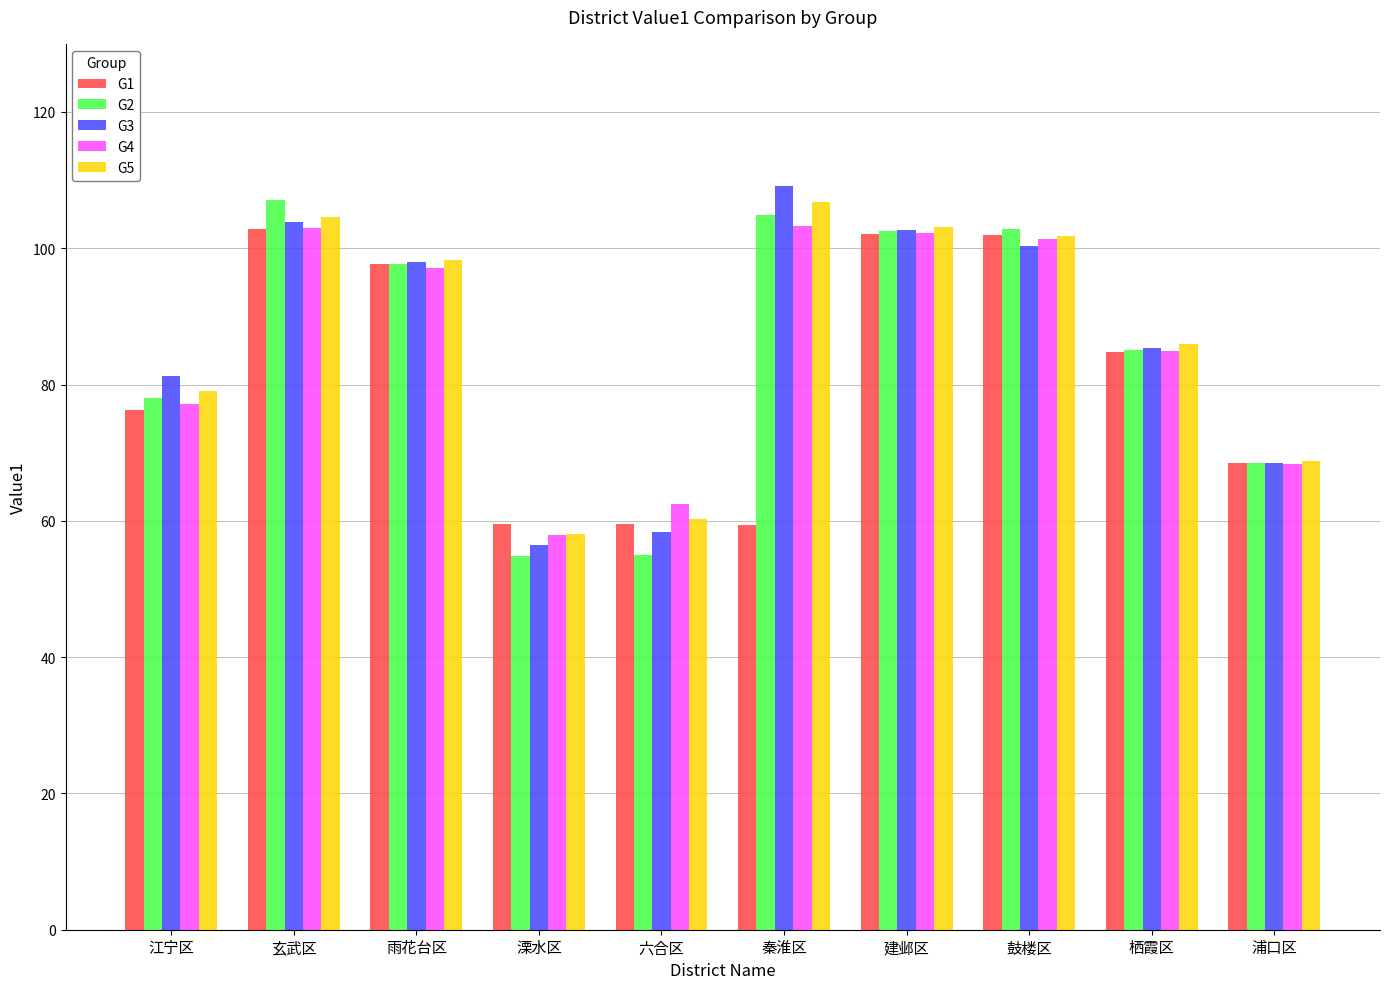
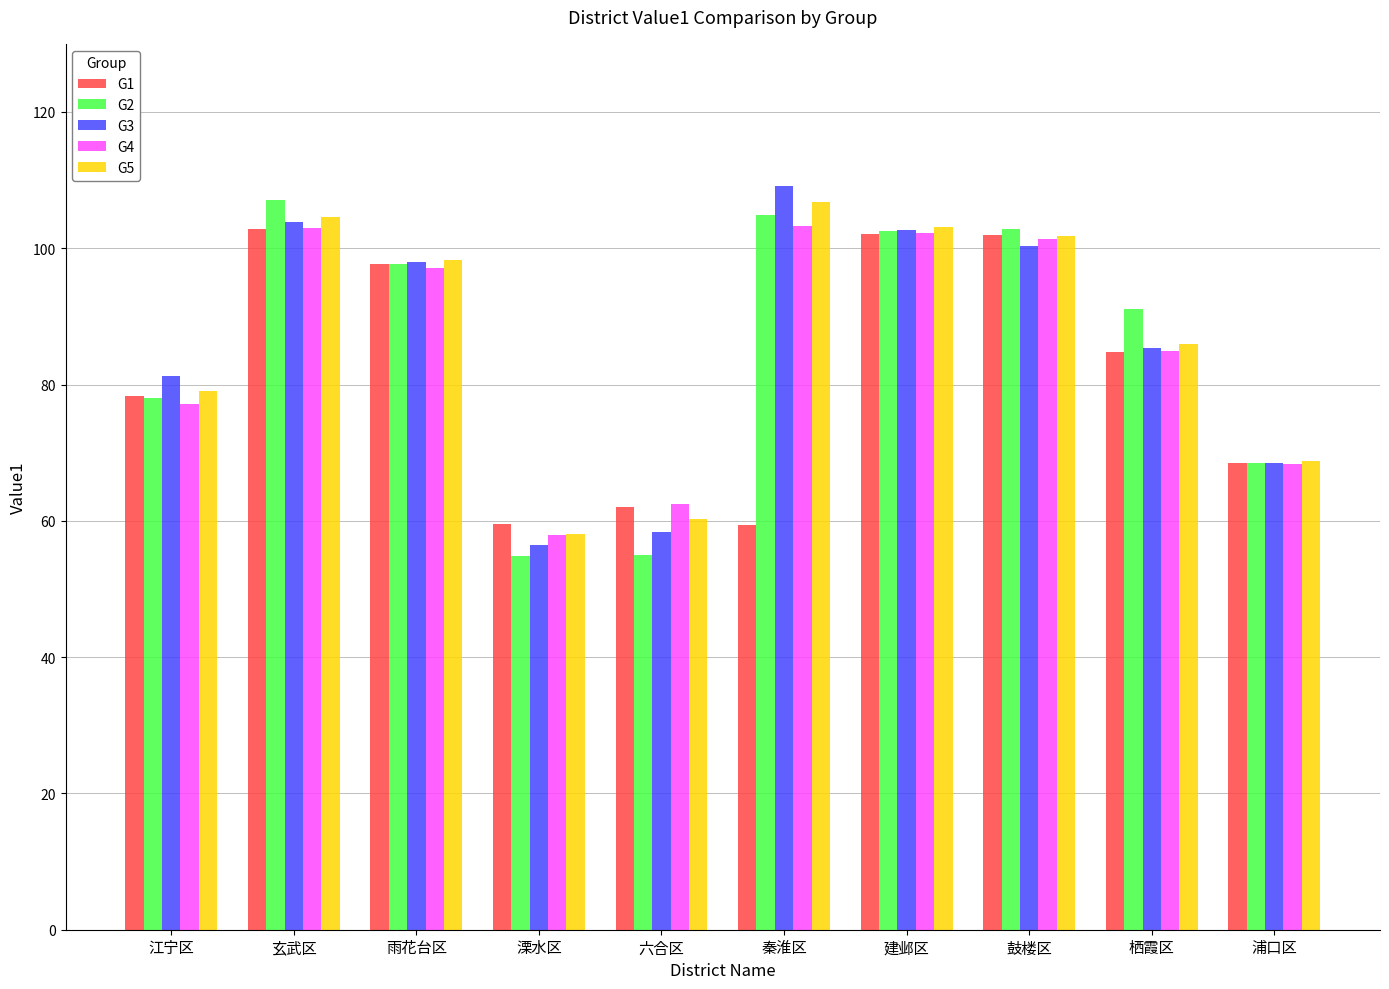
G1, 江宁区: 76 -> 78
G1, 六合区: 60 -> 62
G2, 栖霞区: 85 -> 91
